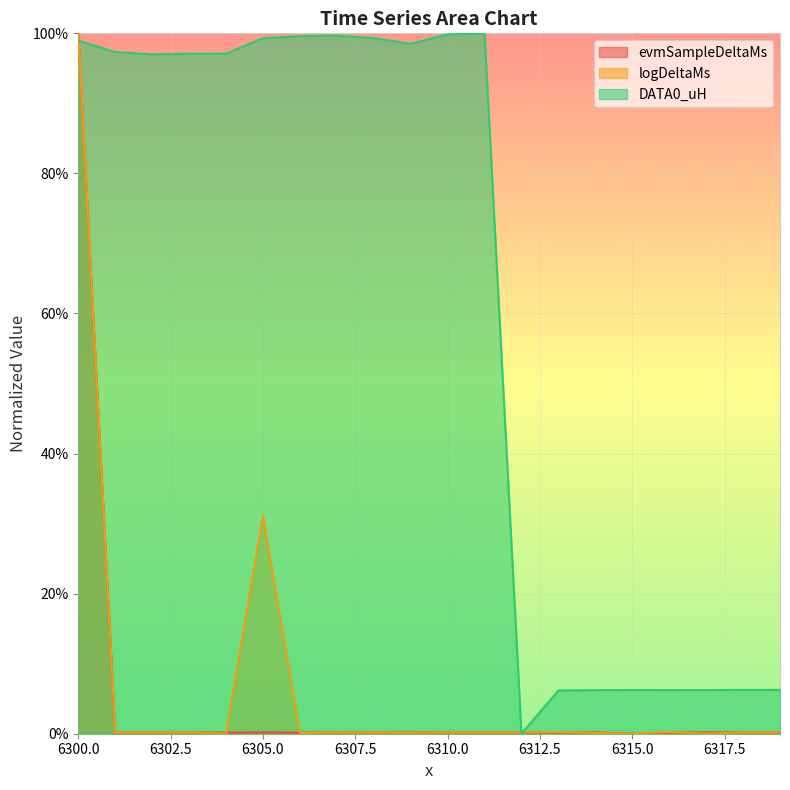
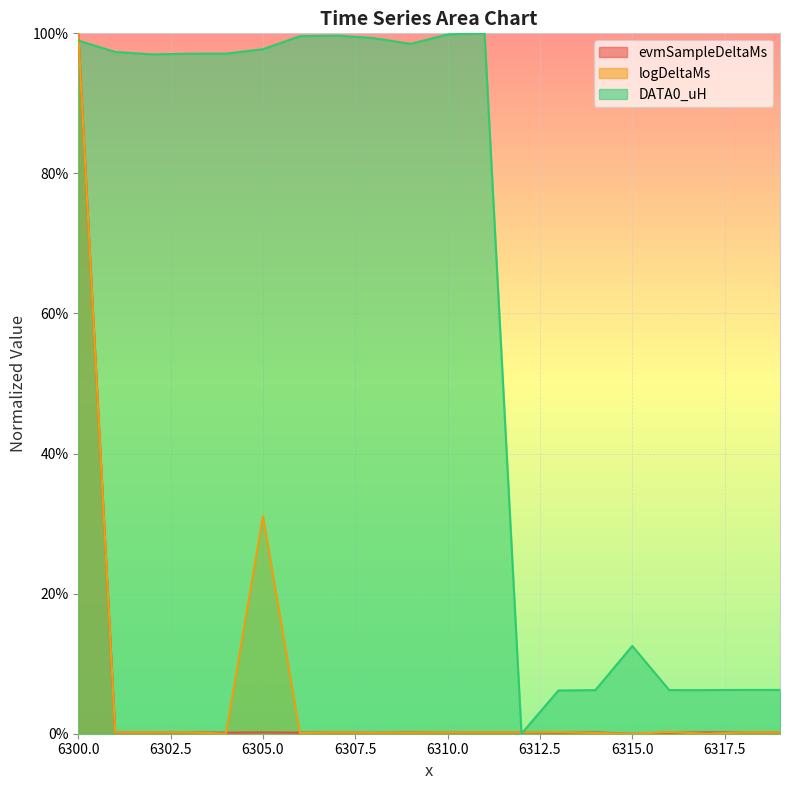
DATA0_uH, 6305.0: 99% -> 98%
DATA0_uH, 6315.0: 6% -> 13%
